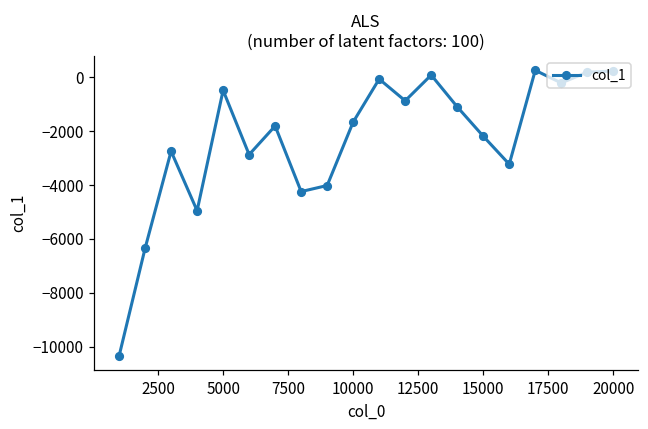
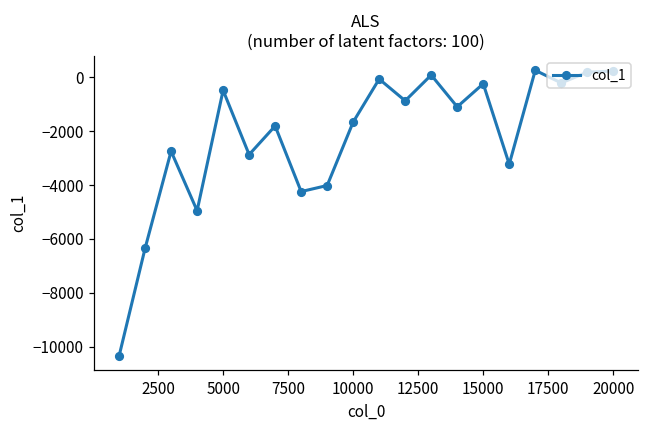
15000: -2200 -> -200
